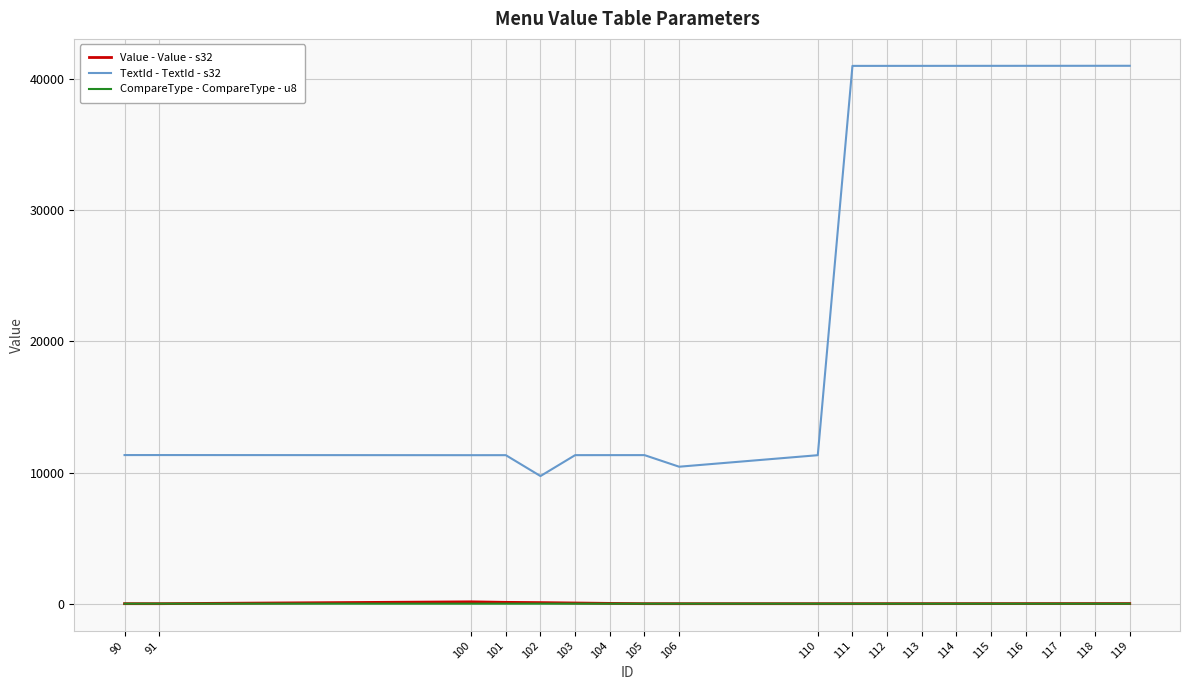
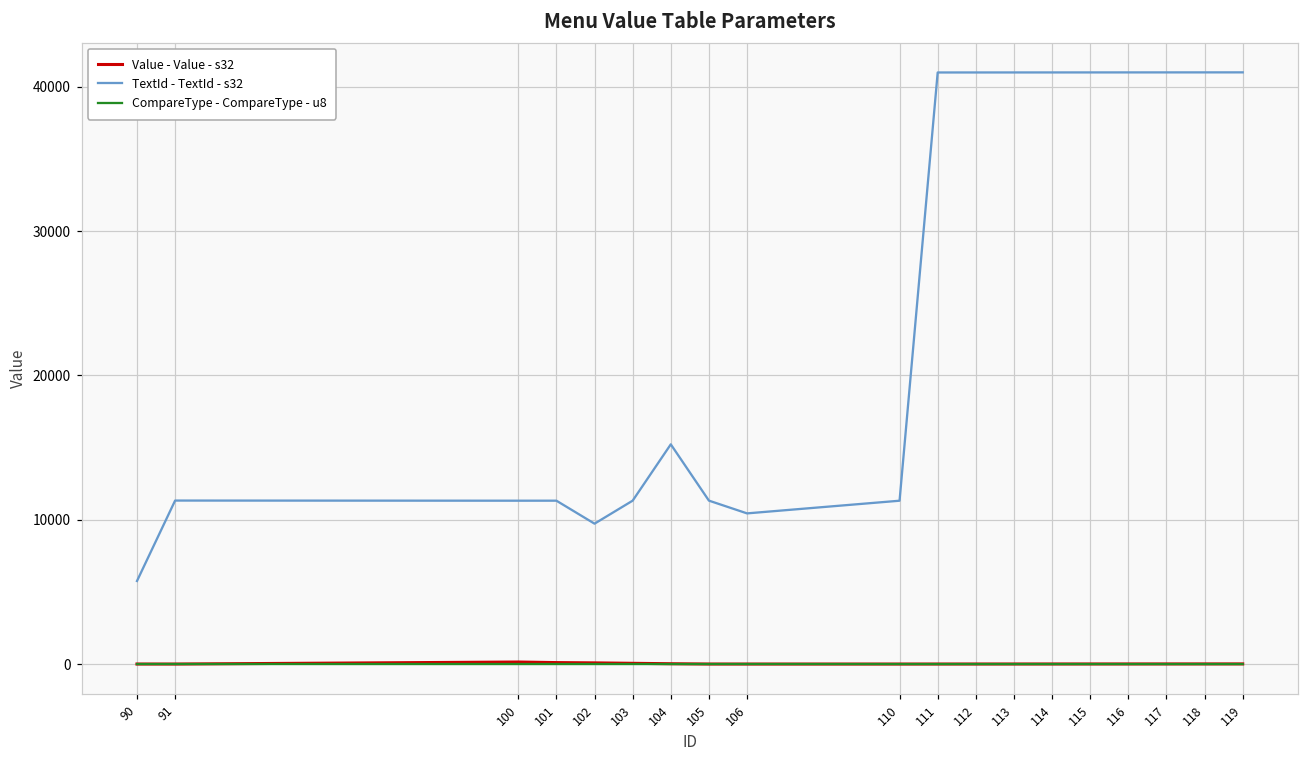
TextId - TextId - s32, 90: 11300 -> 5800
TextId - TextId - s32, 104: 11300 -> 15200
